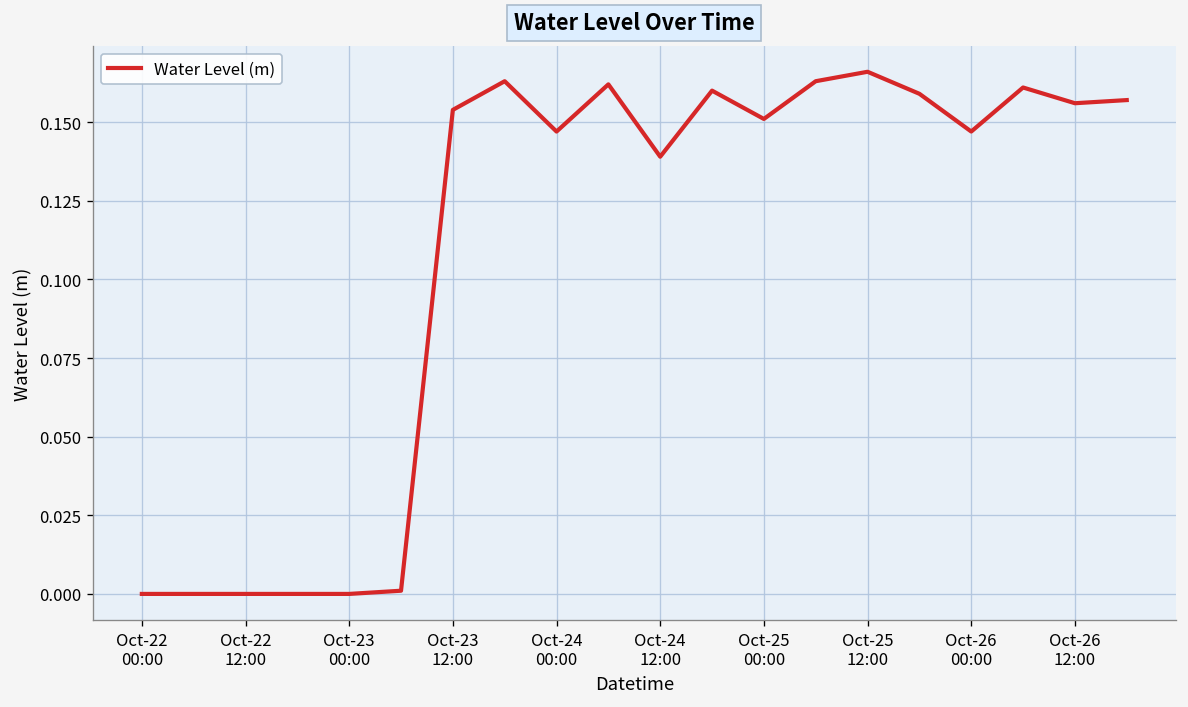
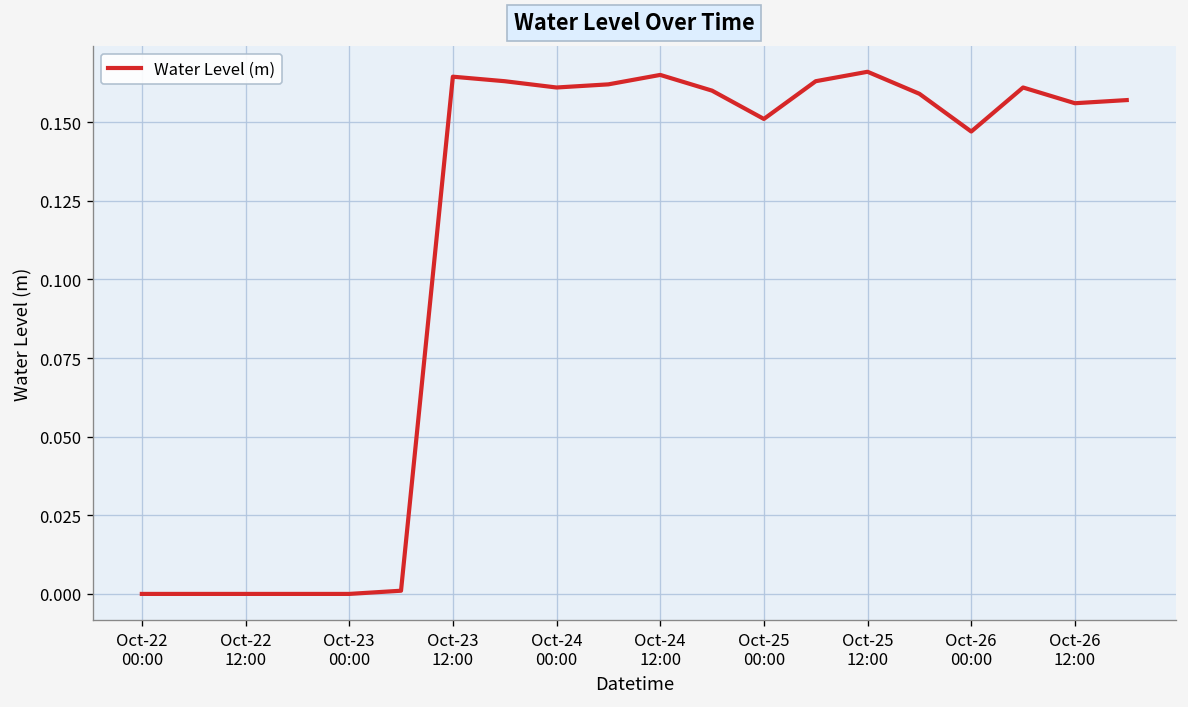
Oct-23 12:00: 0.154 -> 0.164
Oct-24 00:00: 0.147 -> 0.161
Oct-24 12:00: 0.139 -> 0.165
